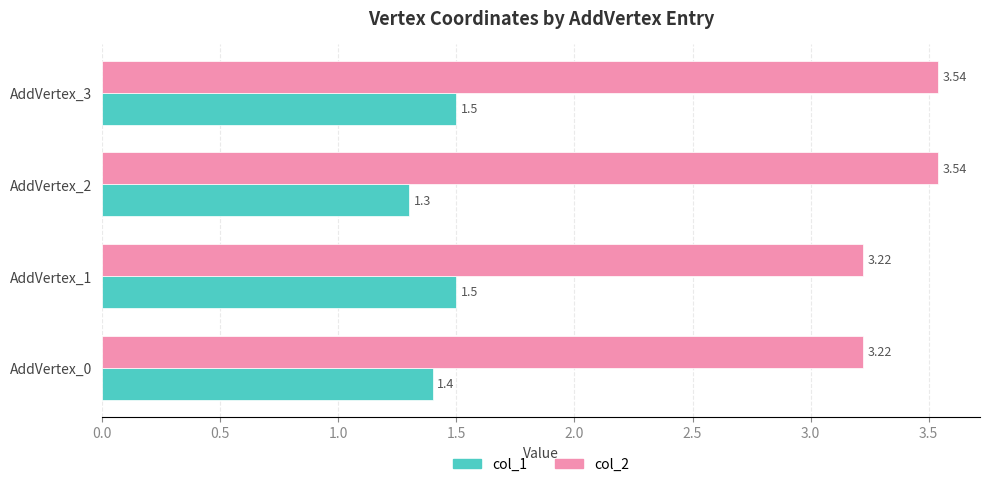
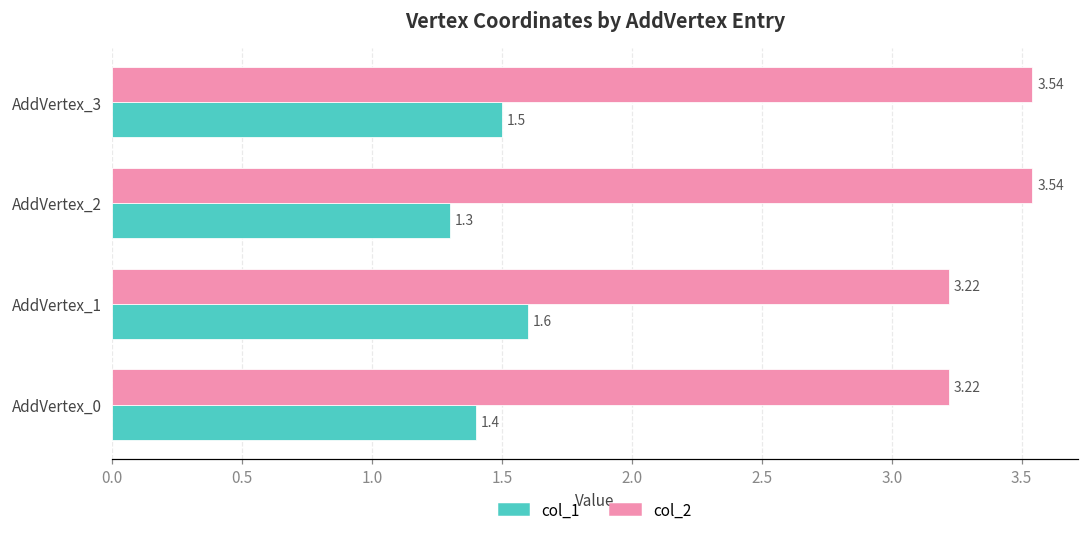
col_1, AddVertex_1: 1.5 -> 1.6
